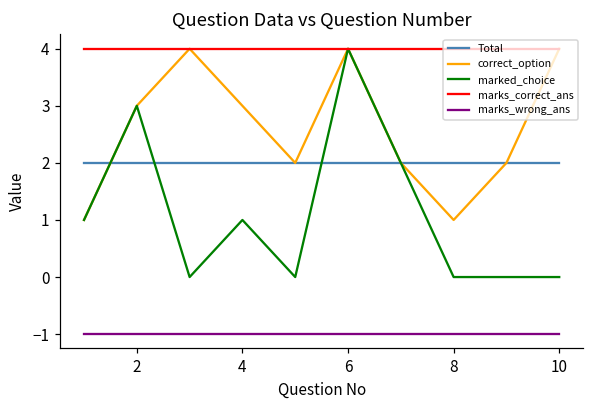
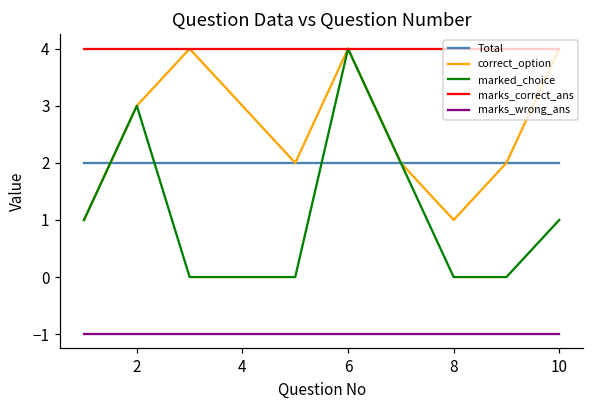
marked_choice, 4: 1 -> 0
marked_choice, 10: 0 -> 1
